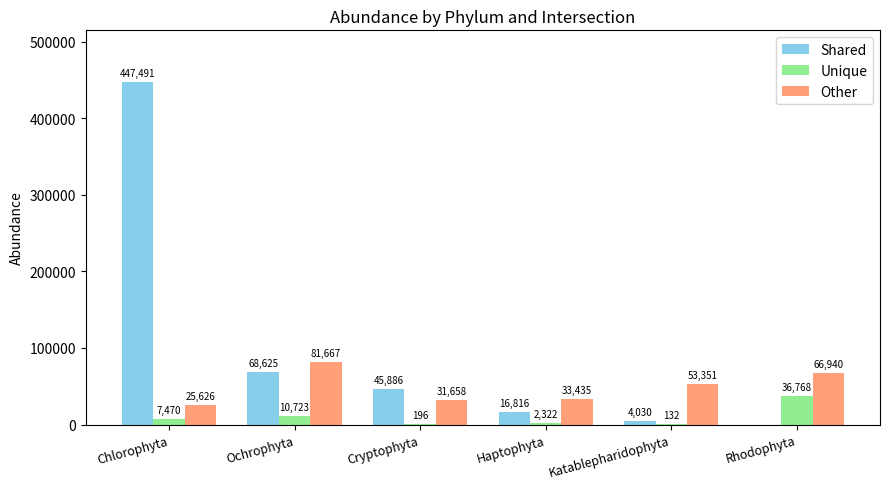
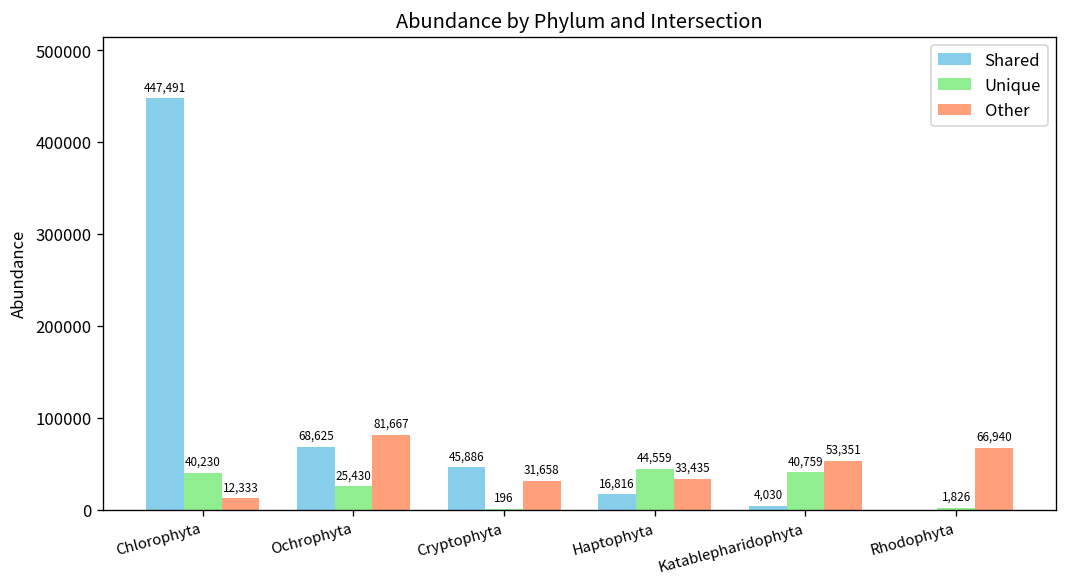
Unique, Chlorophyta: 7,470 -> 40,230
Other, Chlorophyta: 25,626 -> 12,333
Unique, Ochrophyta: 10,723 -> 25,430
Unique, Haptophyta: 2,322 -> 44,559
Unique, Katablepharidophyta: 132 -> 40,759
Unique, Rhodophyta: 36,768 -> 1,826
